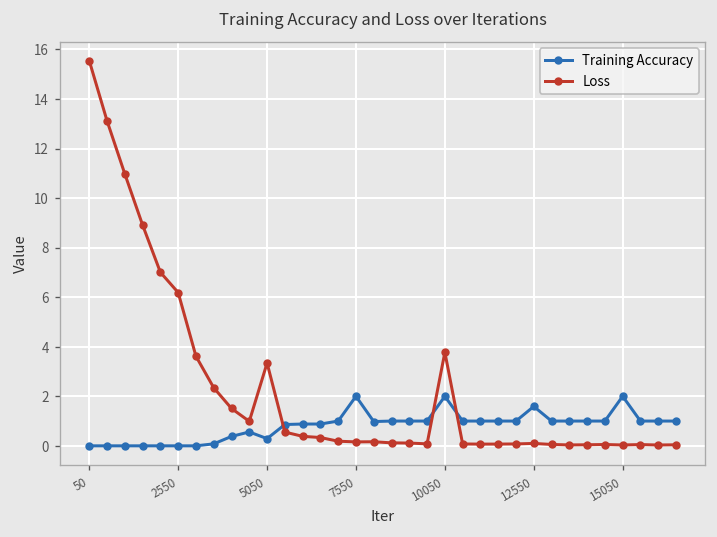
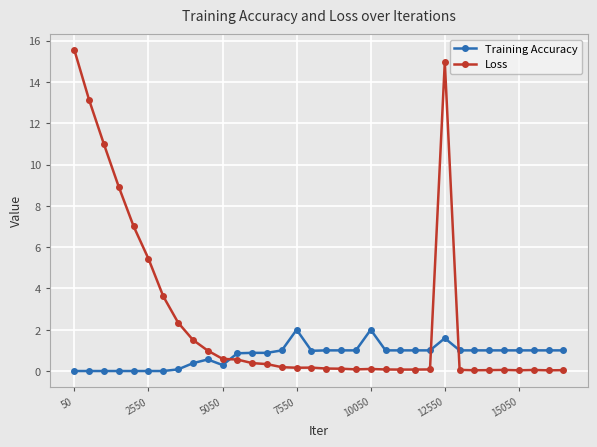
Loss, 2550: 6.2 -> 5.4
Loss, 5050: 3.3 -> 0.6
Loss, 10050: 3.8 -> 0.1
Loss, 12550: 0.1 -> 15.0
Training Accuracy, 15050: 2 -> 1
